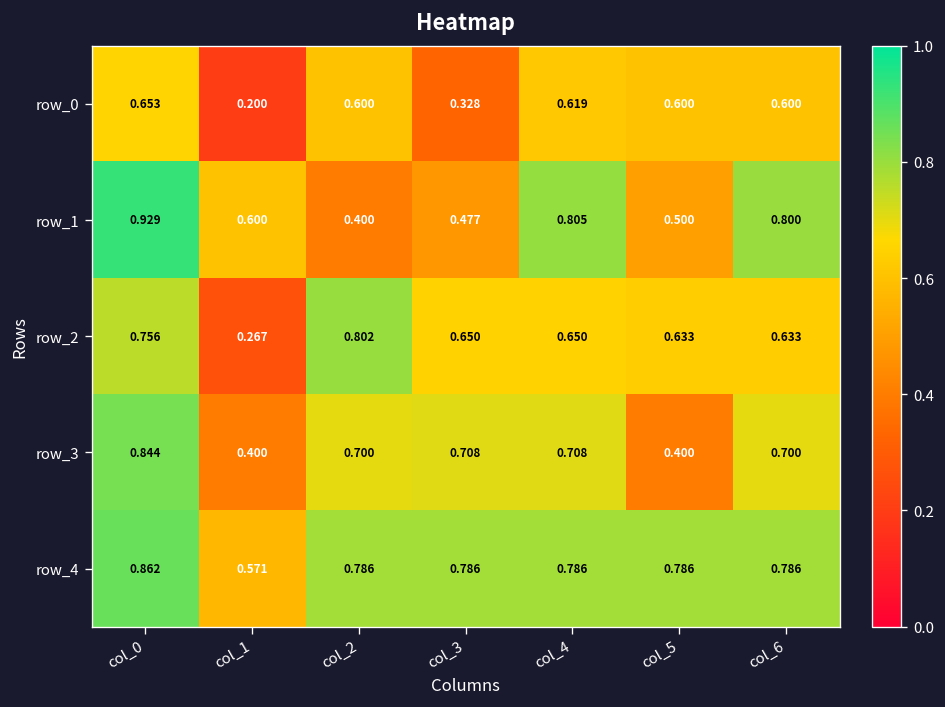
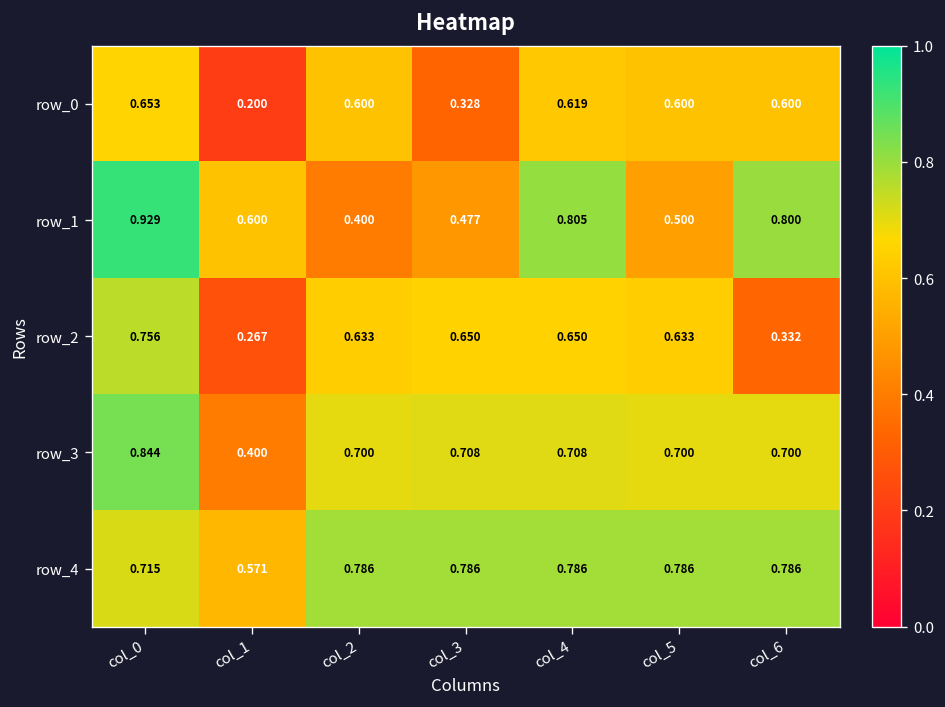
row_2, col_2: 0.802 -> 0.633
row_2, col_6: 0.633 -> 0.332
row_3, col_5: 0.400 -> 0.700
row_4, col_0: 0.862 -> 0.715
